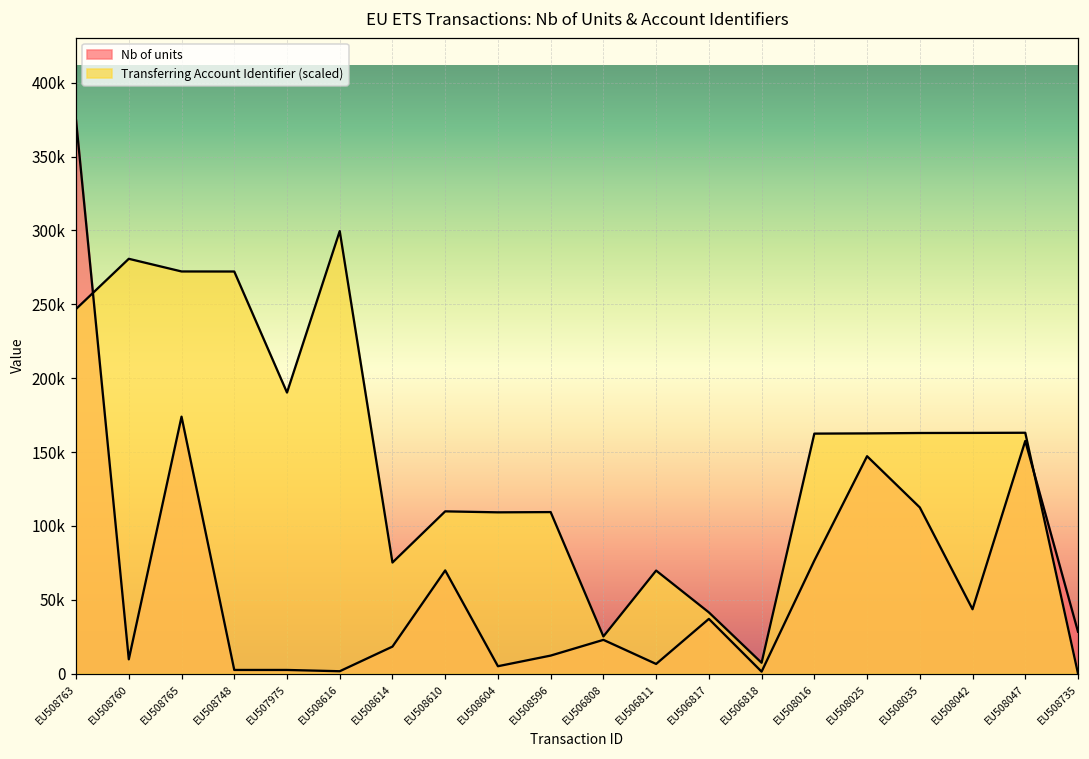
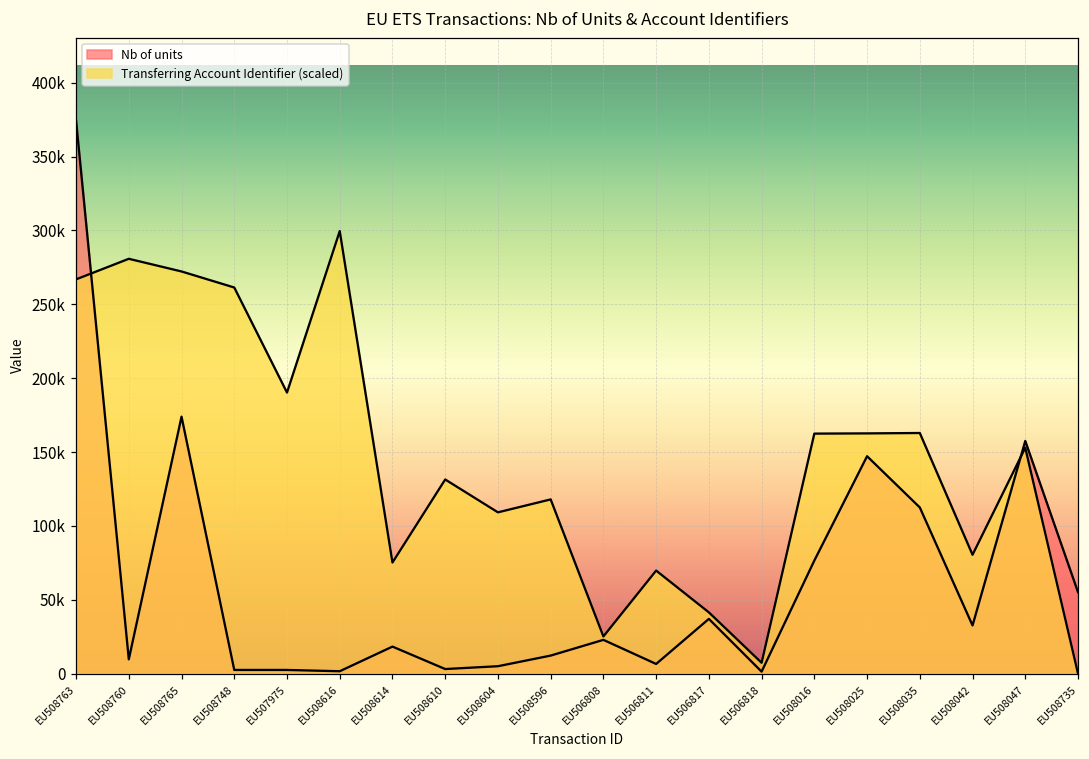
Transferring Account Identifier (scaled), EU508763: 247000 -> 267000
Transferring Account Identifier (scaled), EU508748: 272000 -> 261000
Nb of units, EU508610: 70000 -> 3000
Transferring Account Identifier (scaled), EU508610: 110000 -> 131000
Transferring Account Identifier (scaled), EU508596: 109000 -> 118000
Nb of units, EU508042: 44000 -> 33000
Transferring Account Identifier (scaled), EU508042: 163000 -> 80000
Transferring Account Identifier (scaled), EU508047: 163000 -> 153000
Nb of units, EU508735: 28000 -> 55000
